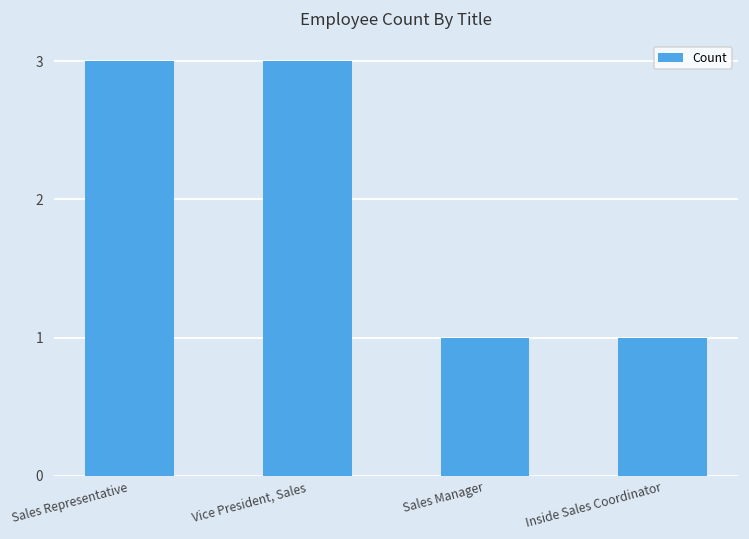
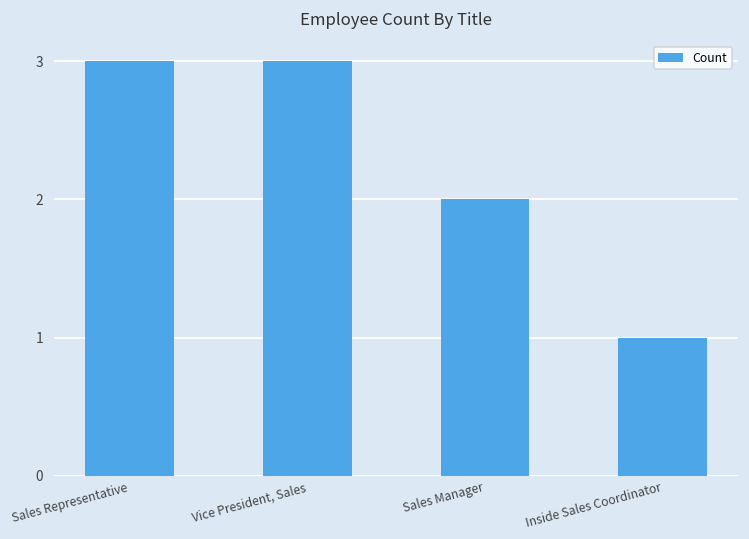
Sales Manager: 1 -> 2
